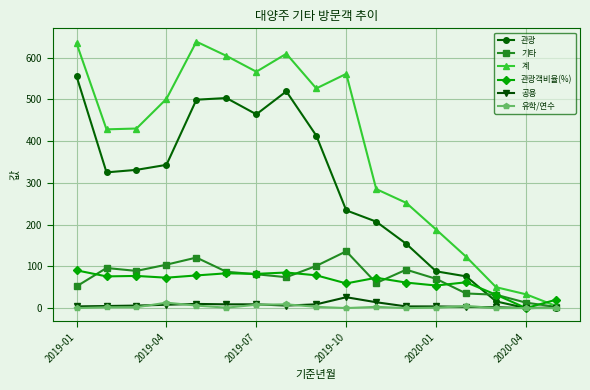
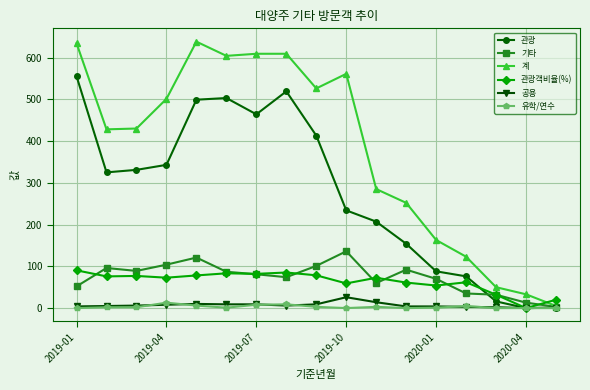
계, 2019-07: 570 -> 610
계, 2020-01: 190 -> 160
